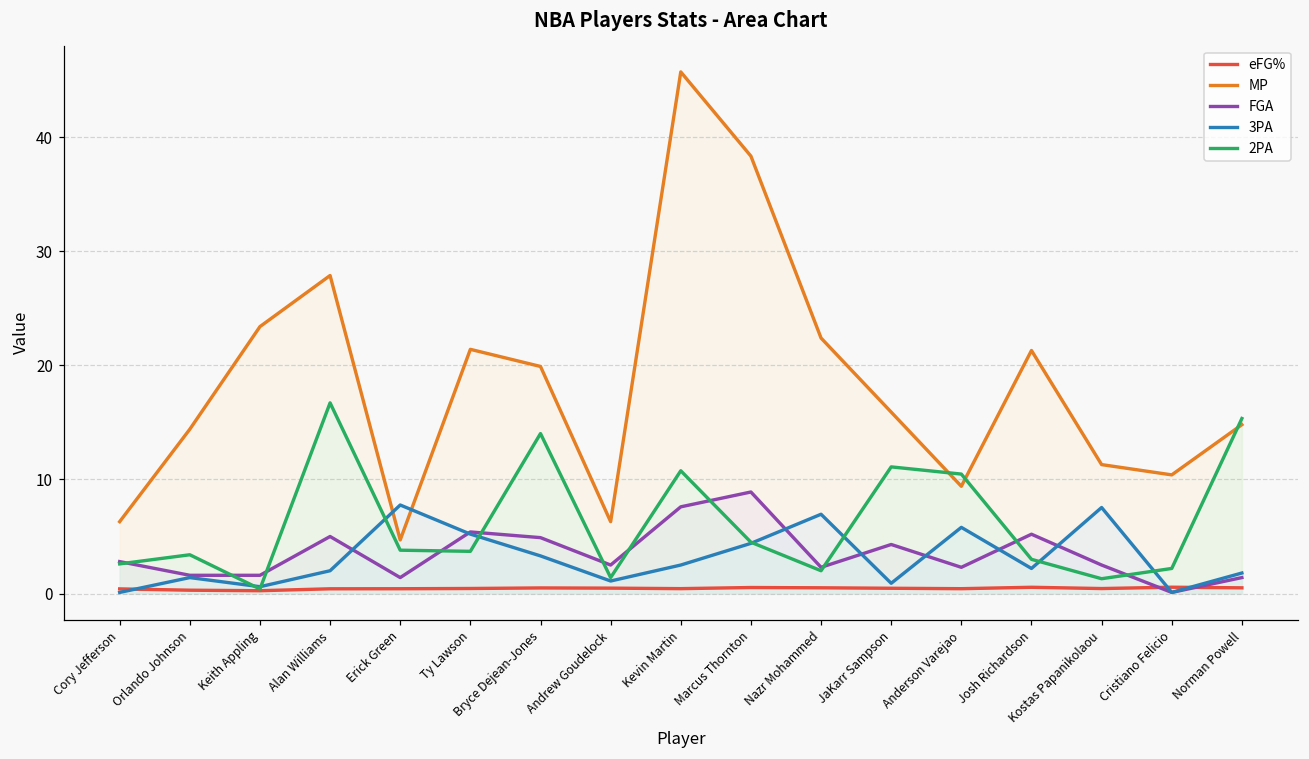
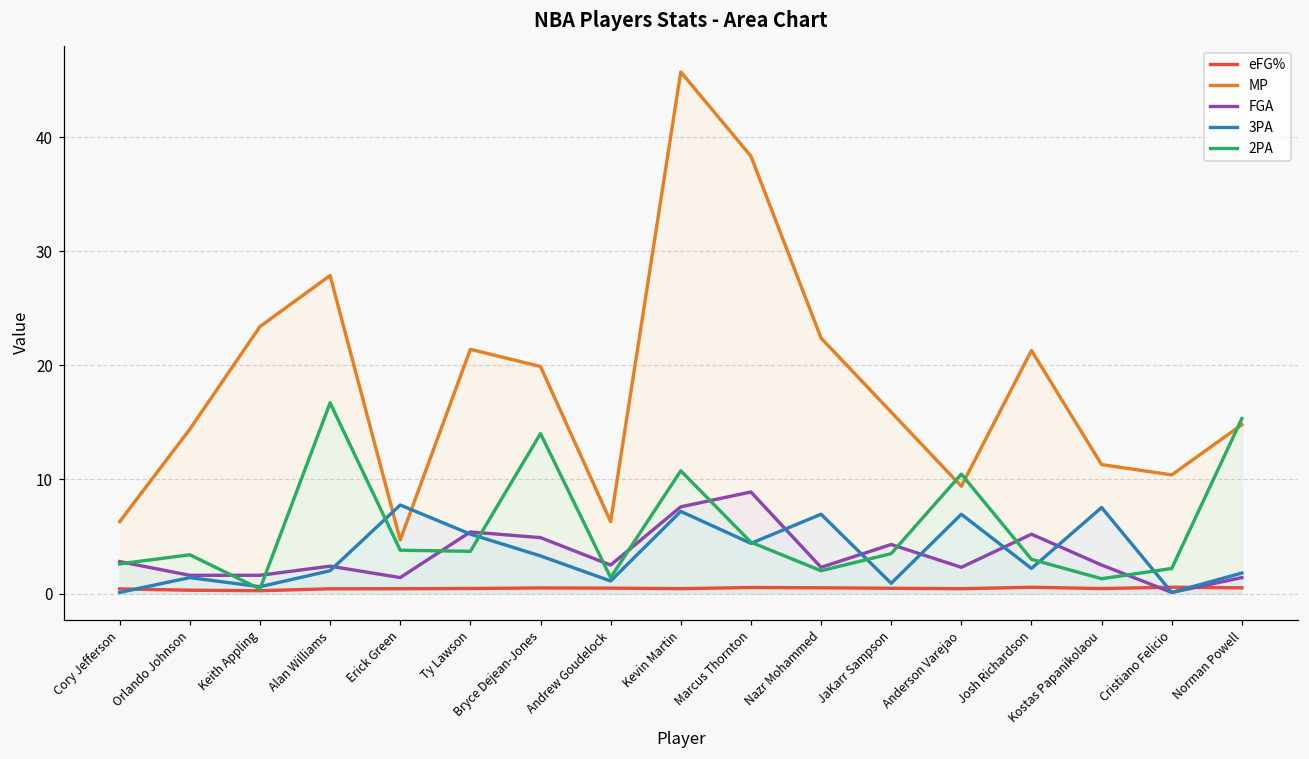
FGA, Alan Williams: 5.0 -> 2.4
3PA, Kevin Martin: 2.5 -> 7.2
2PA, JaKarr Sampson: 11.1 -> 3.5
3PA, Anderson Varejao: 5.8 -> 7.0
